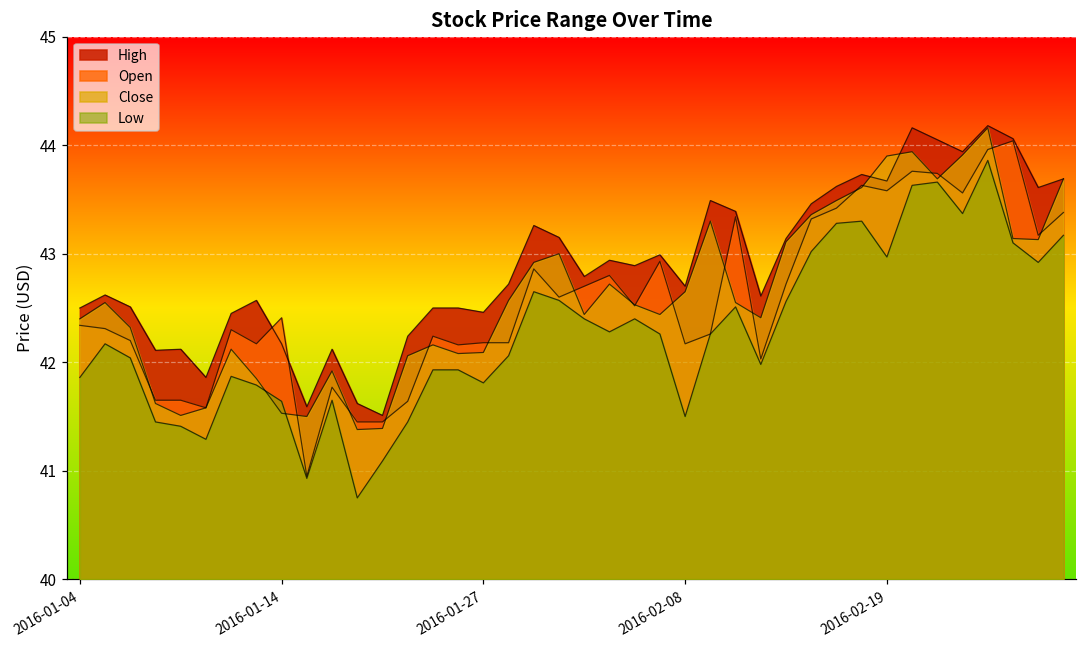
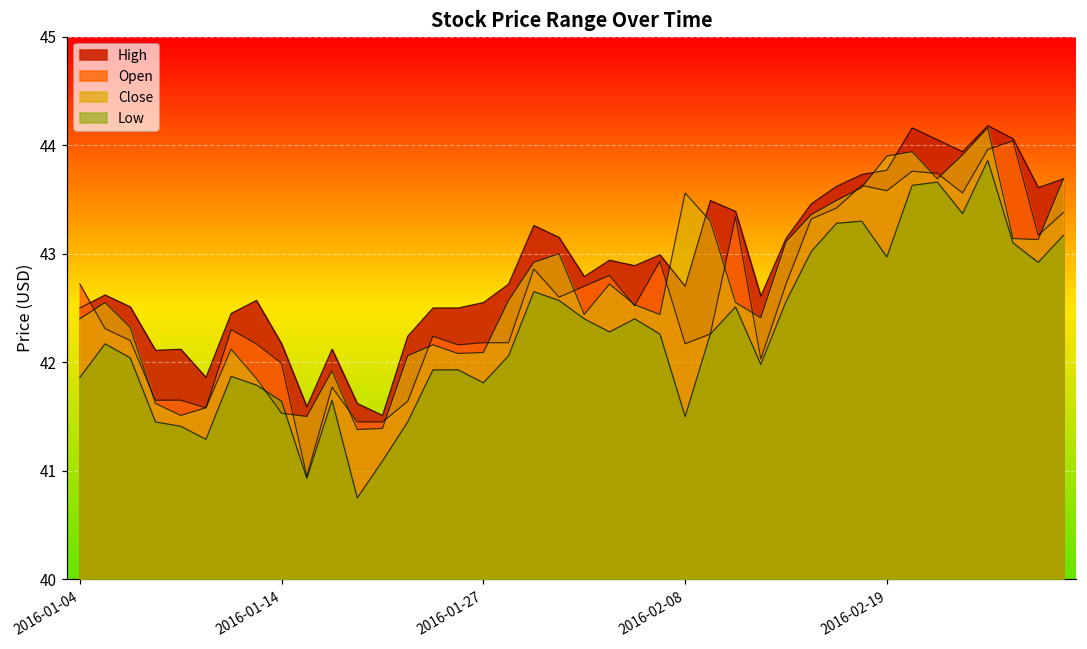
Open, 2016-01-04: 42.3 -> 42.7
Open, 2016-01-14: 42.4 -> 42.0
High, 2016-01-27: 42.5 -> 42.6
Close, 2016-02-08: 42.7 -> 43.6
High, 2016-02-19: 43.7 -> 43.8
